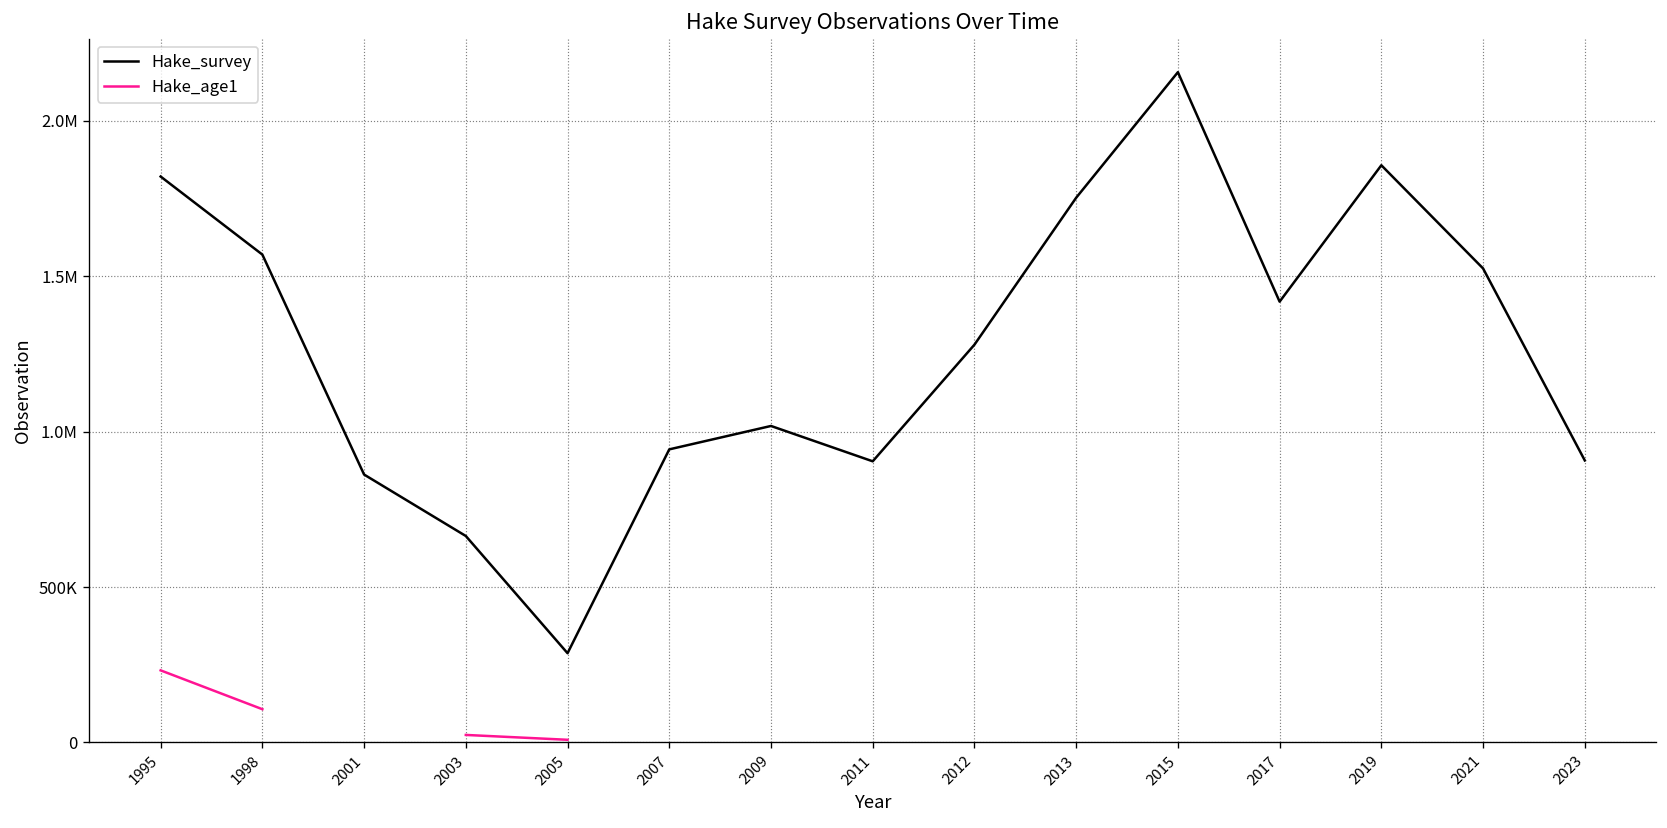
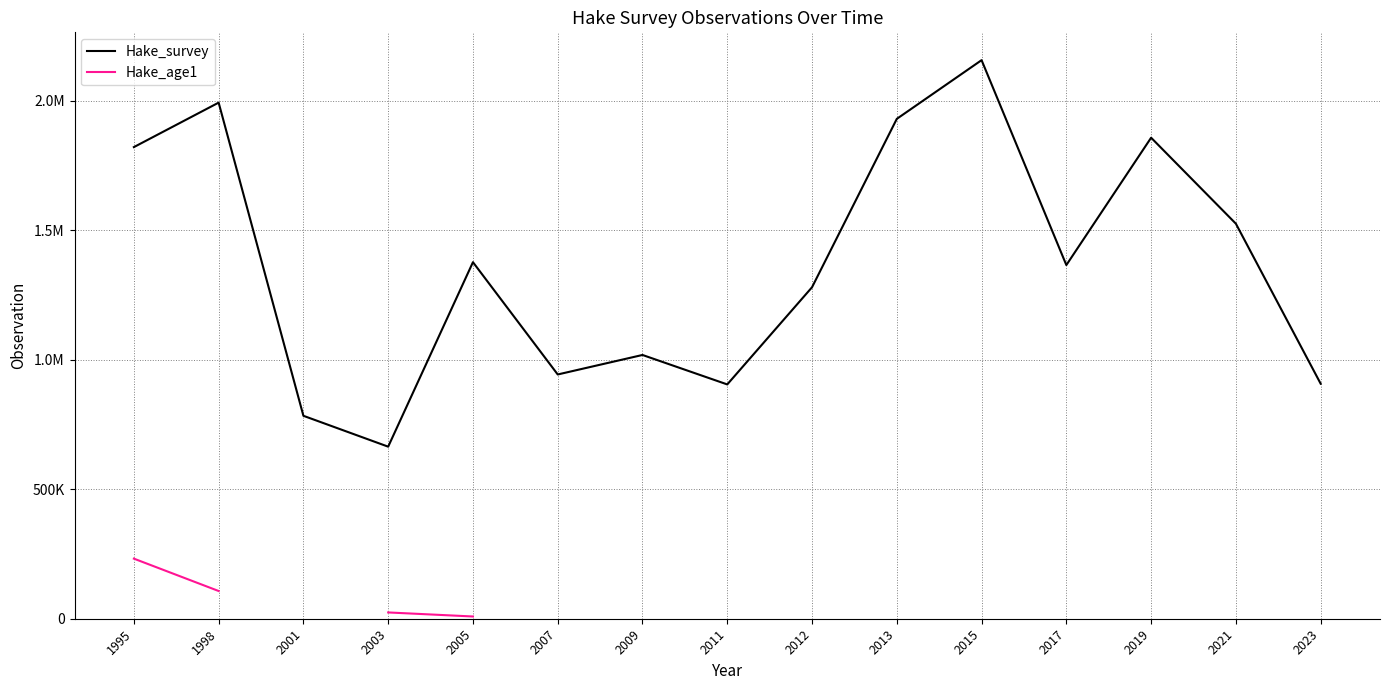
Hake_survey, 1998: 1570000 -> 1990000
Hake_survey, 2001: 860000 -> 780000
Hake_survey, 2005: 290000 -> 1380000
Hake_survey, 2013: 1750000 -> 1930000
Hake_survey, 2017: 1420000 -> 1360000
